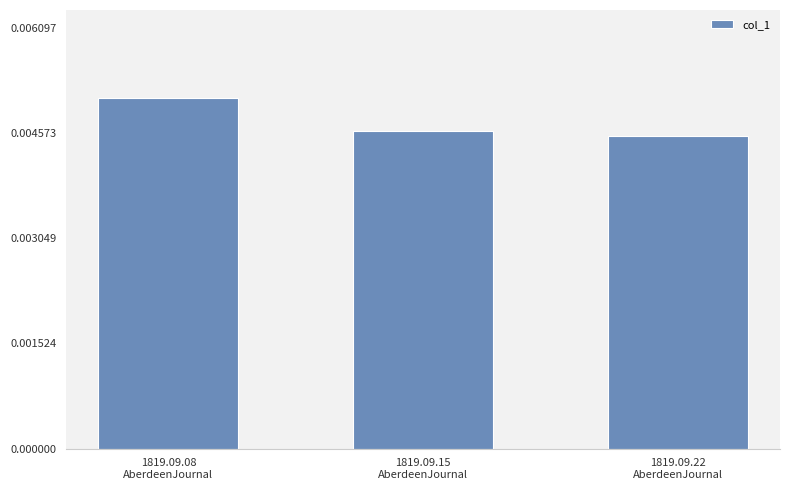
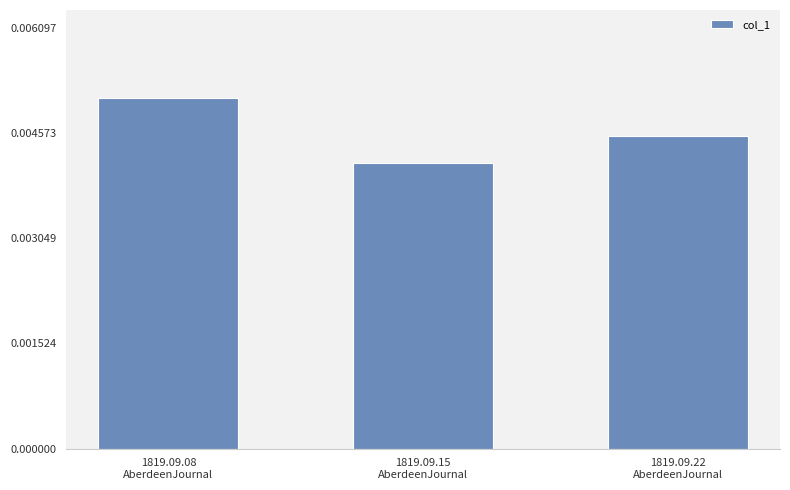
1819.09.15 AberdeenJournal: 0.0046 -> 0.0041
